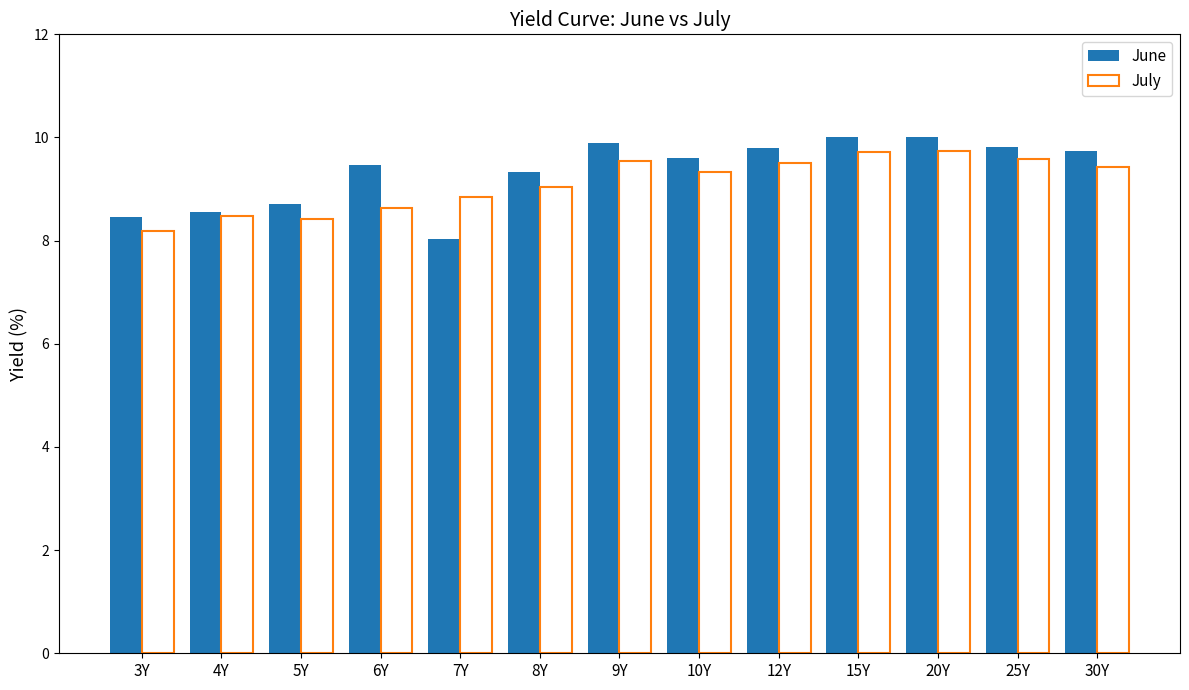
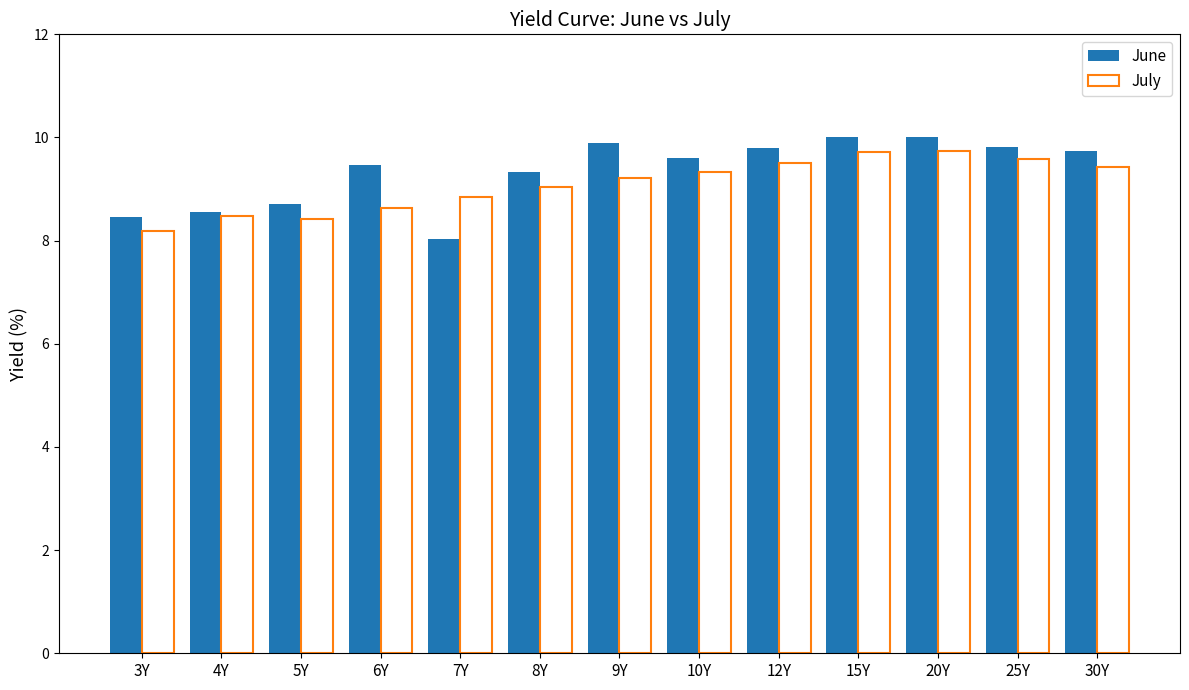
July, 9Y: 9.6 -> 9.2
